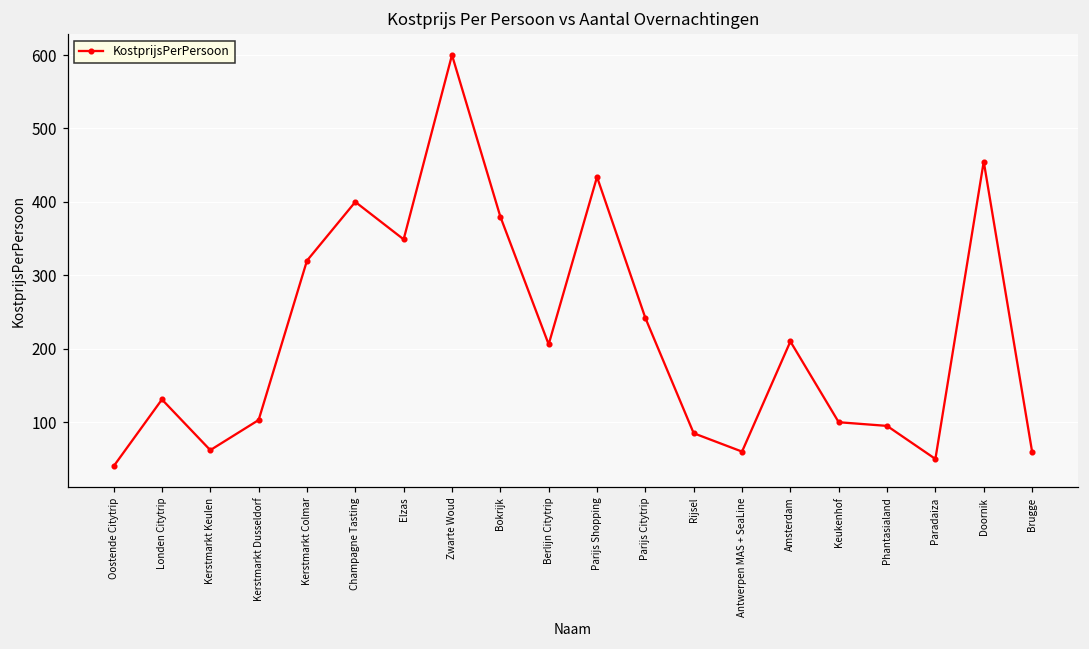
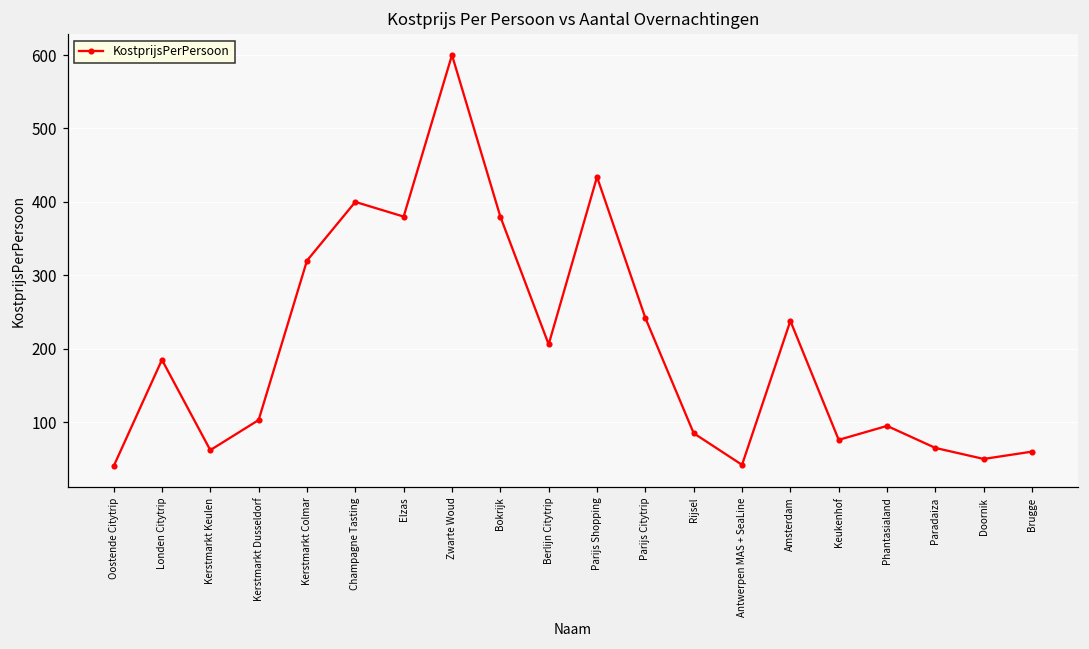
Londen Citytrip: 130 -> 190
Elzas: 350 -> 380
Antwerpen MAS + SeaLine: 60 -> 40
Amsterdam: 210 -> 240
Keukenhof: 100 -> 80
Paradaiza: 50 -> 70
Doornik: 460 -> 50
